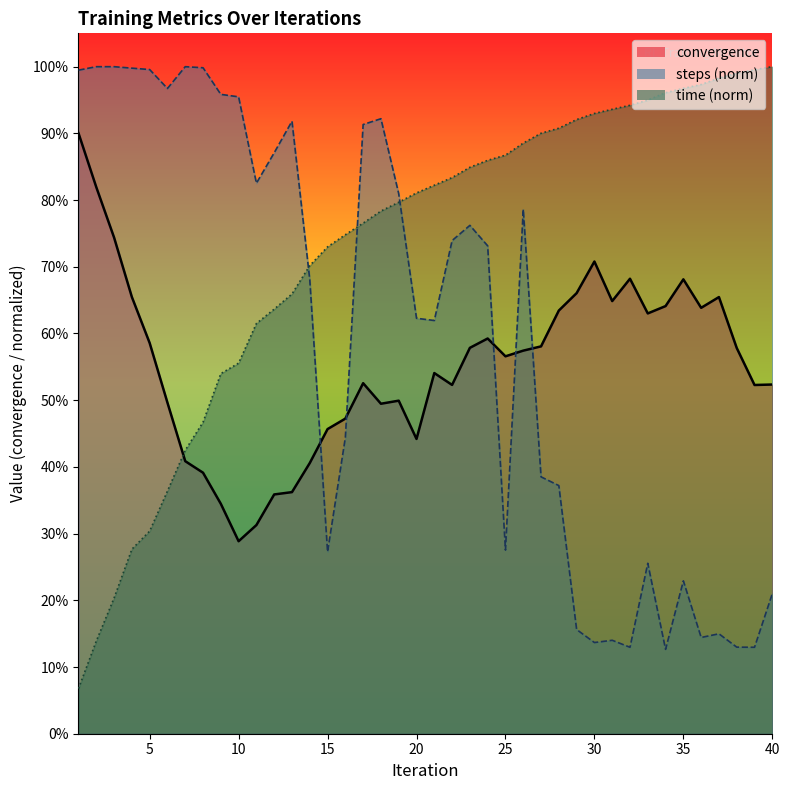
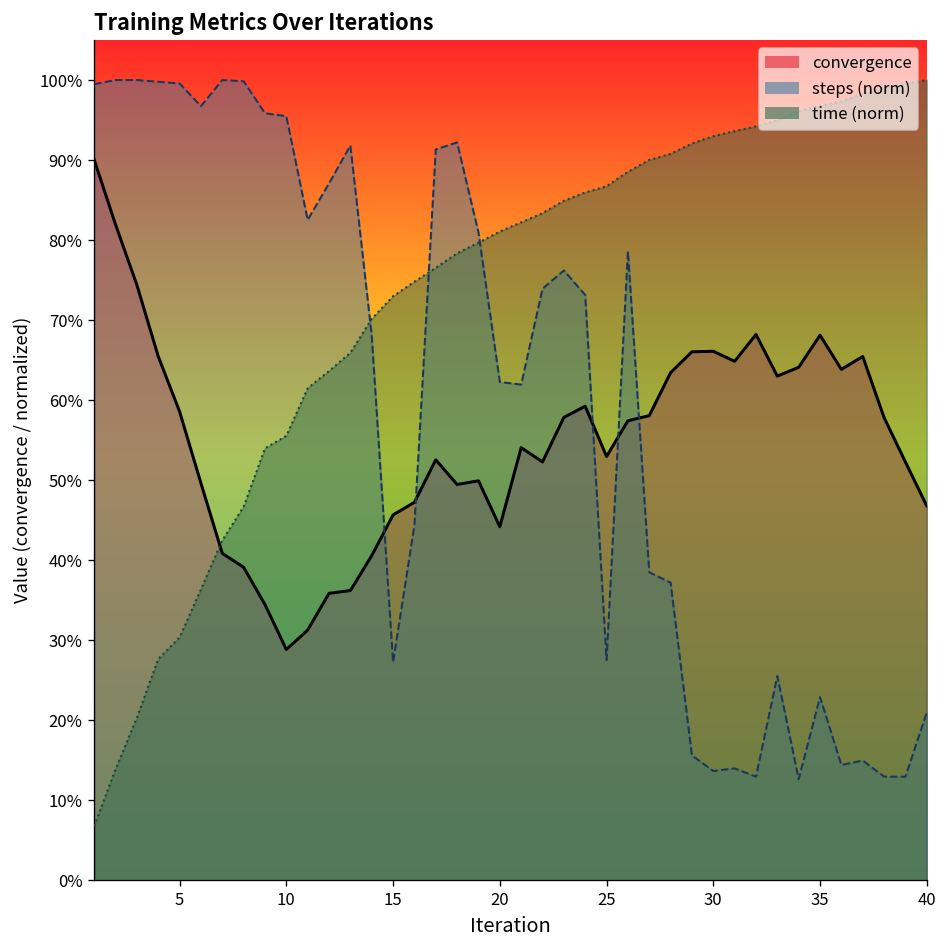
convergence, 25: 57% -> 53%
convergence, 30: 71% -> 66%
convergence, 40: 52% -> 47%
